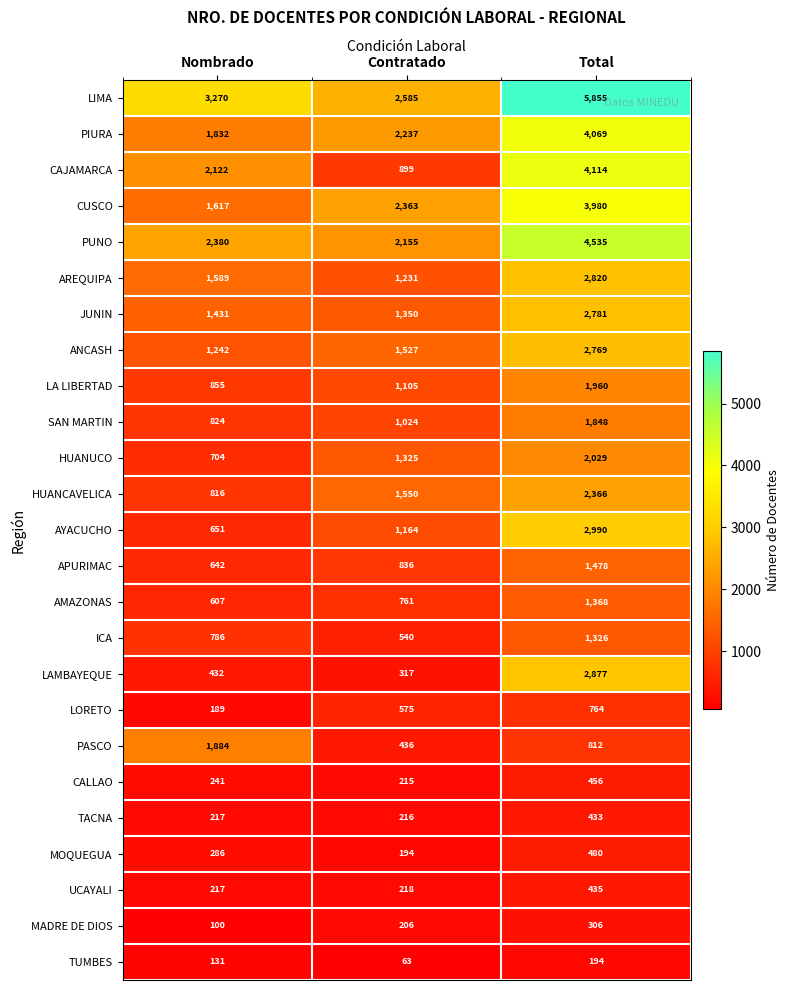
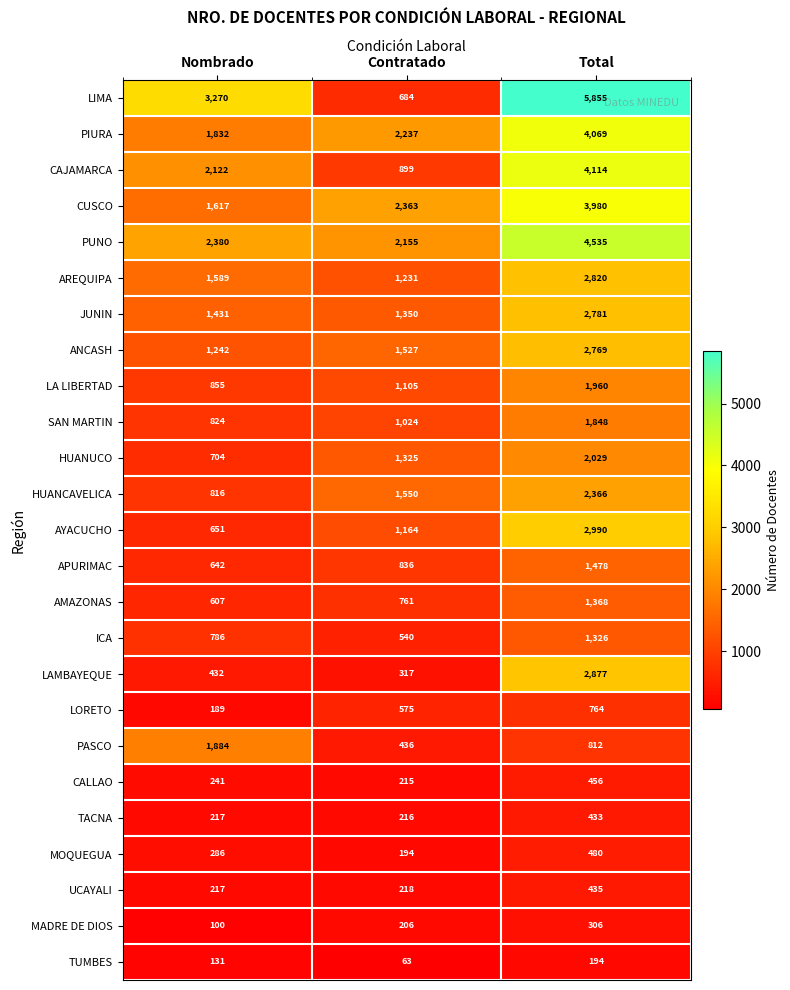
LIMA, Contratado: 2,585 -> 684
